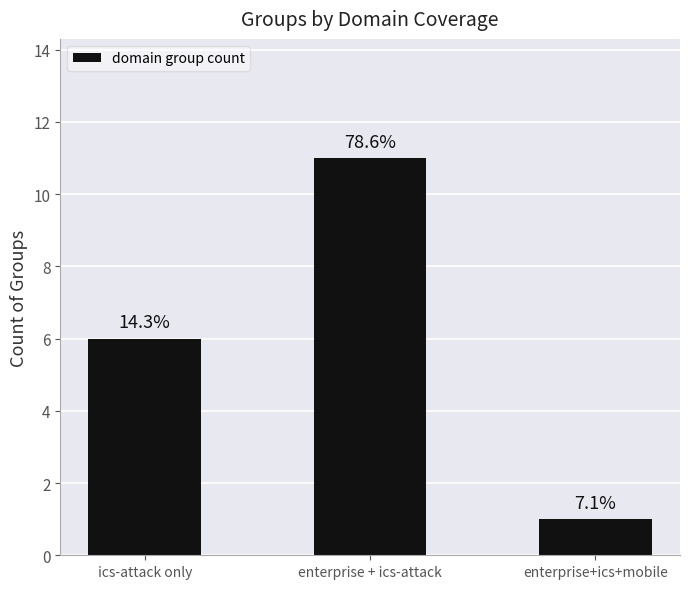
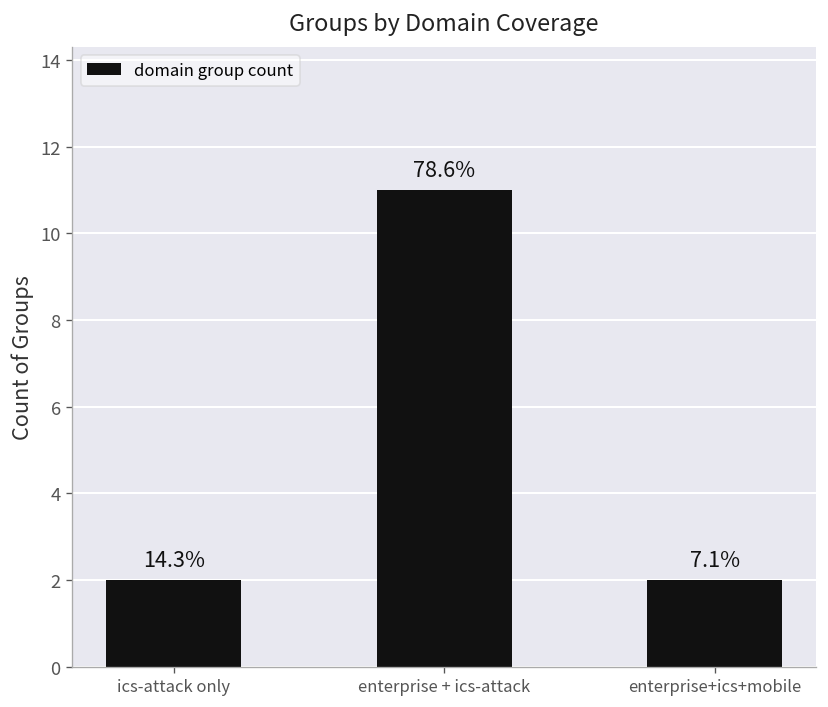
ics-attack only: 6 -> 2
enterprise+ics+mobile: 1 -> 2
